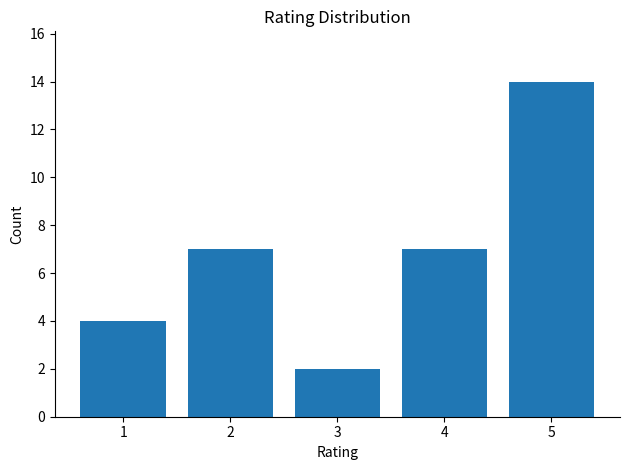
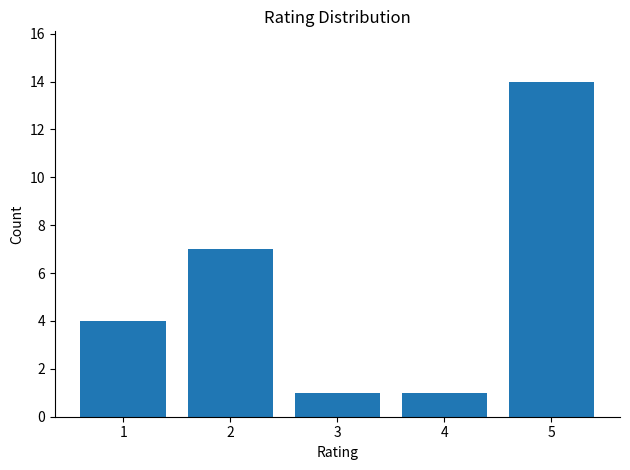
3: 2 -> 1
4: 7 -> 1
